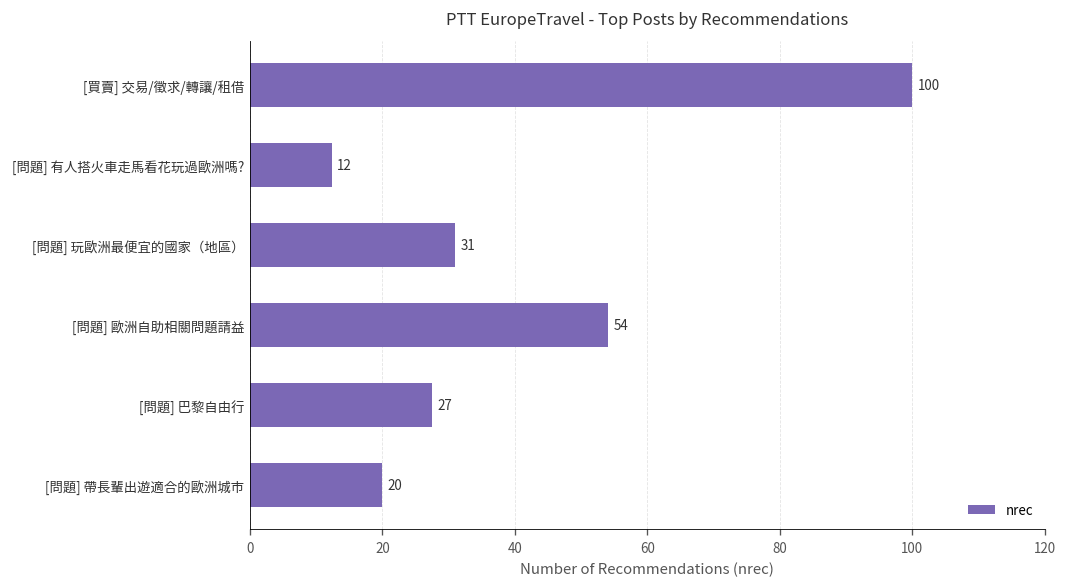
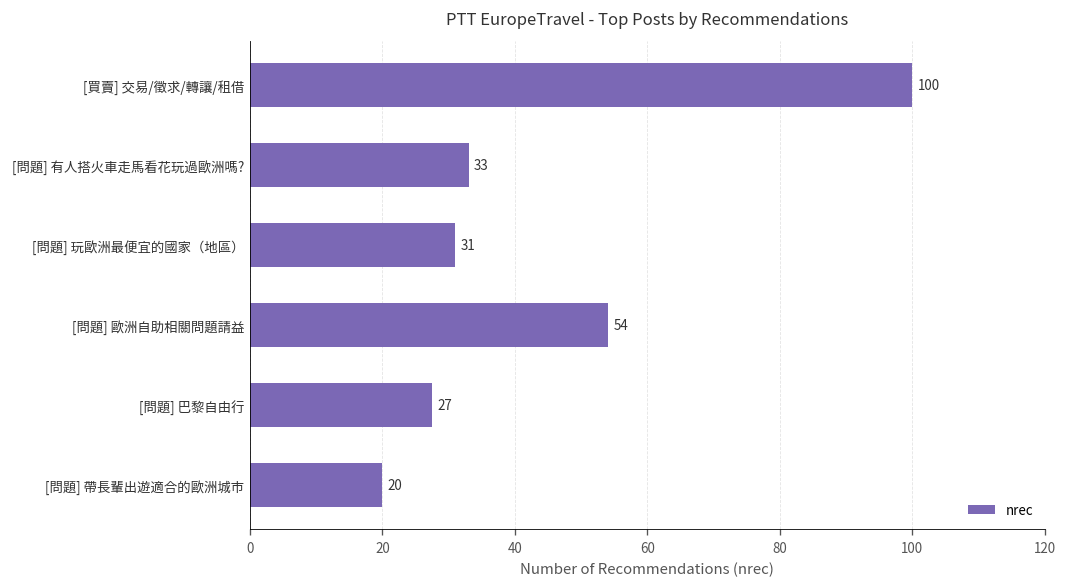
[問題] 有人搭火車走馬看花玩過歐洲嗎?: 12 -> 33
